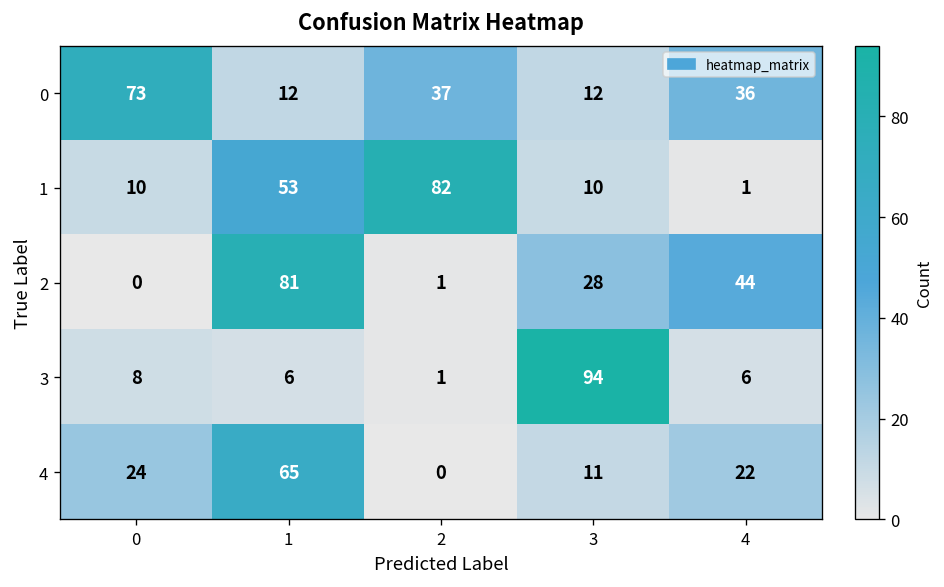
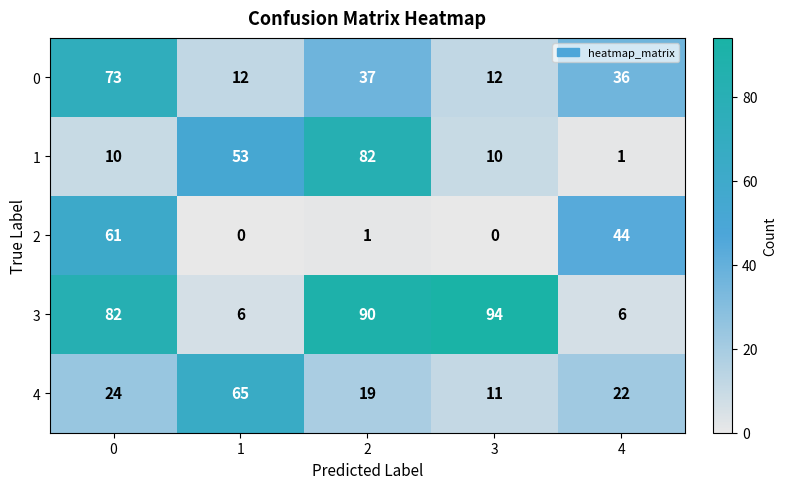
2, 0: 0 -> 61
2, 1: 81 -> 0
2, 3: 28 -> 0
3, 0: 8 -> 82
3, 2: 1 -> 90
4, 2: 0 -> 19
